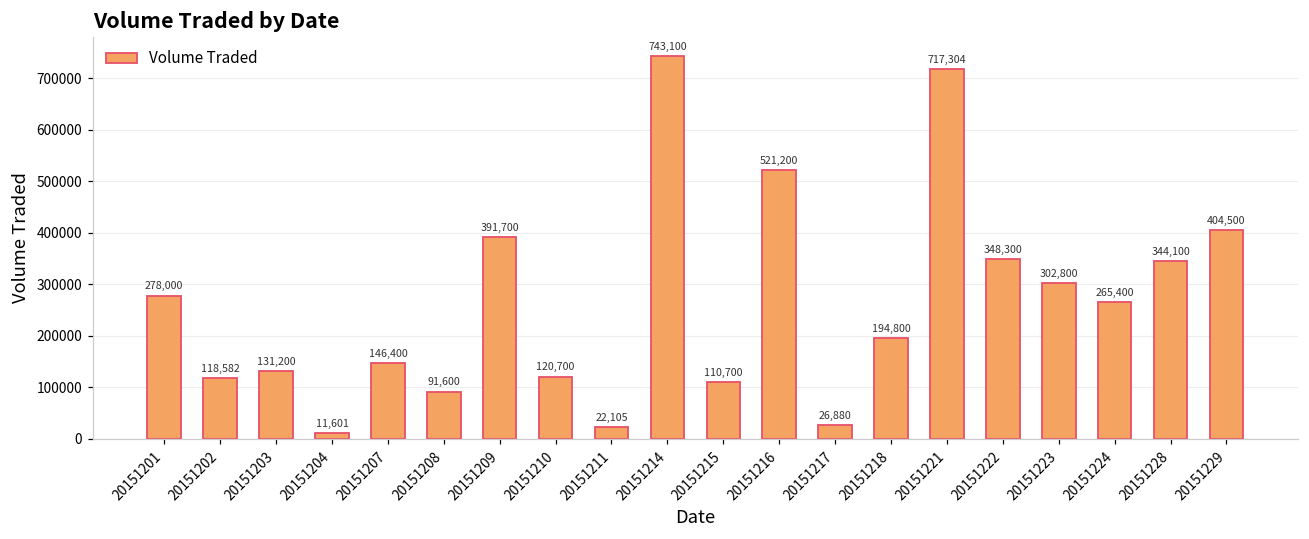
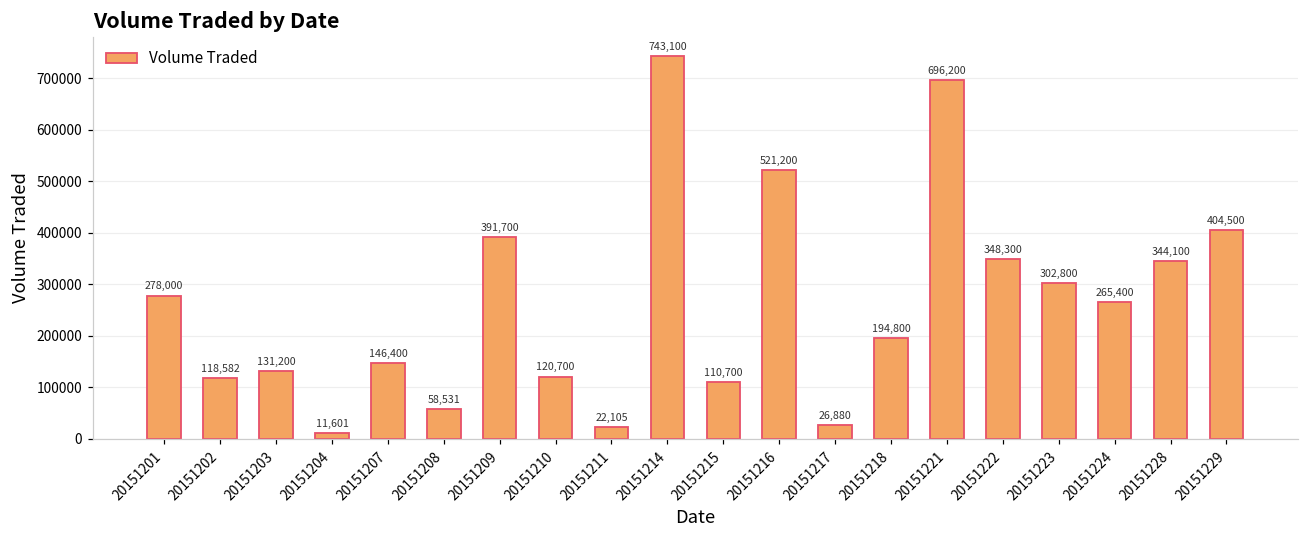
20151208: 91,600 -> 58,531
20151221: 717,304 -> 696,200
